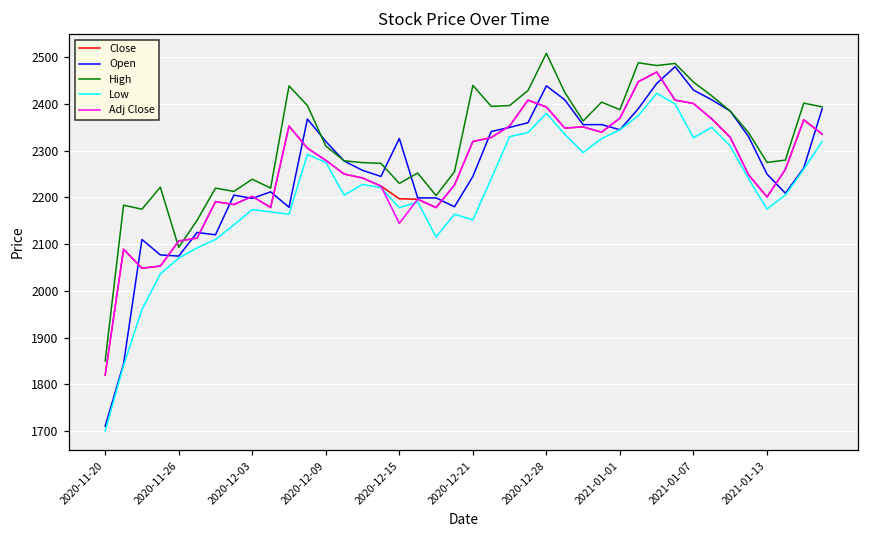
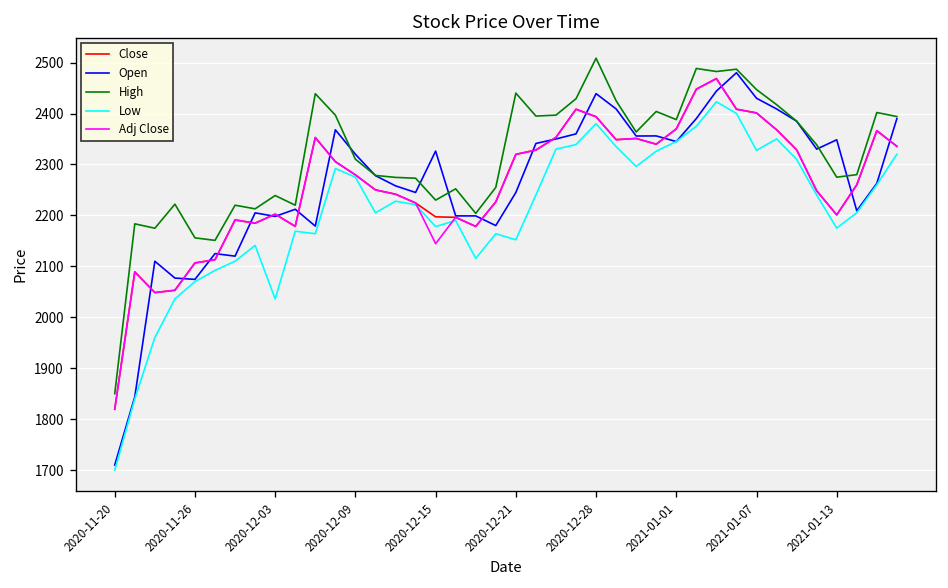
High, 2020-11-26: 2090 -> 2160
Low, 2020-12-03: 2170 -> 2040
Open, 2021-01-13: 2250 -> 2350
